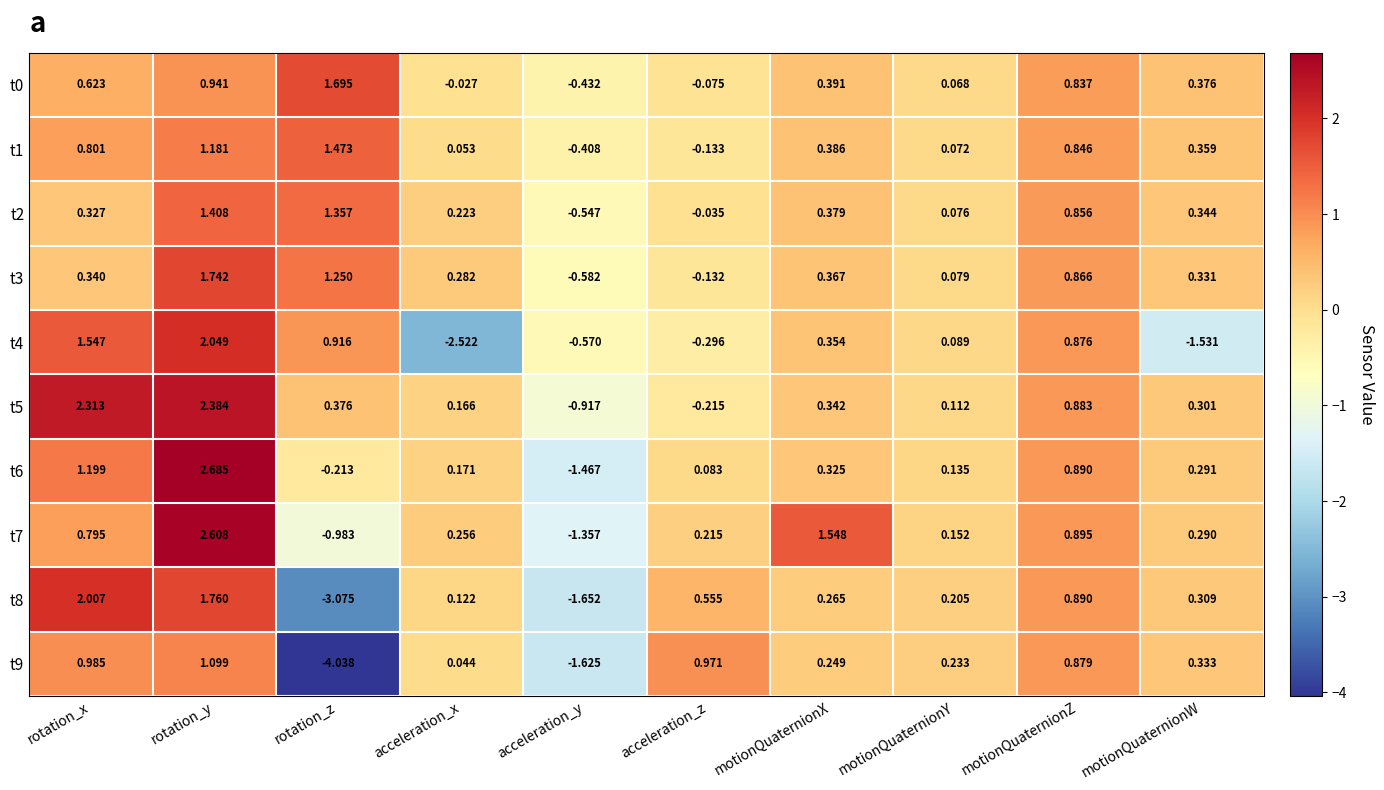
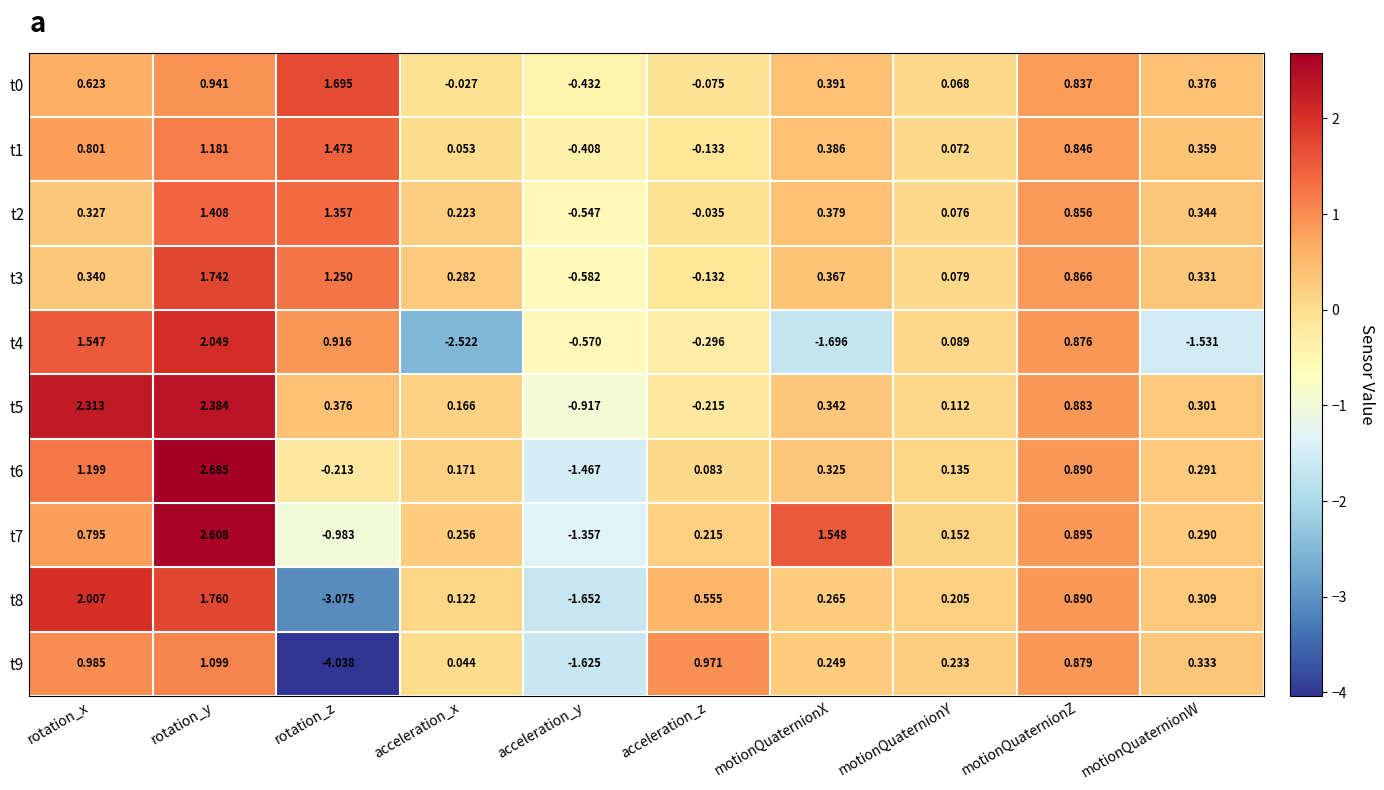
t4, motionQuaternionX: 0.354 -> -1.696
